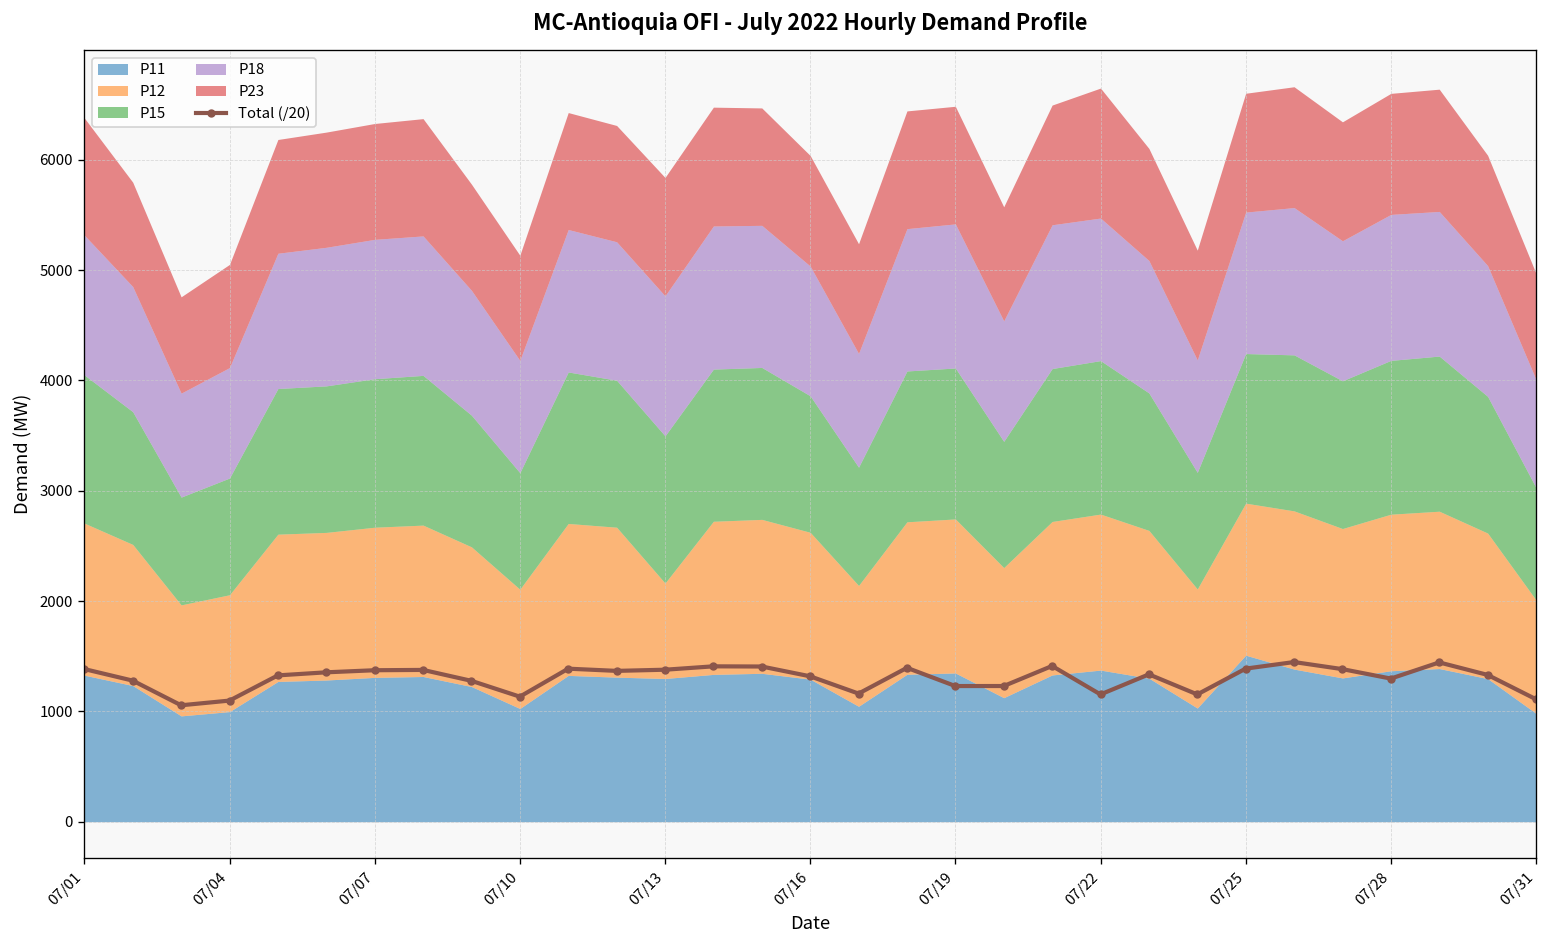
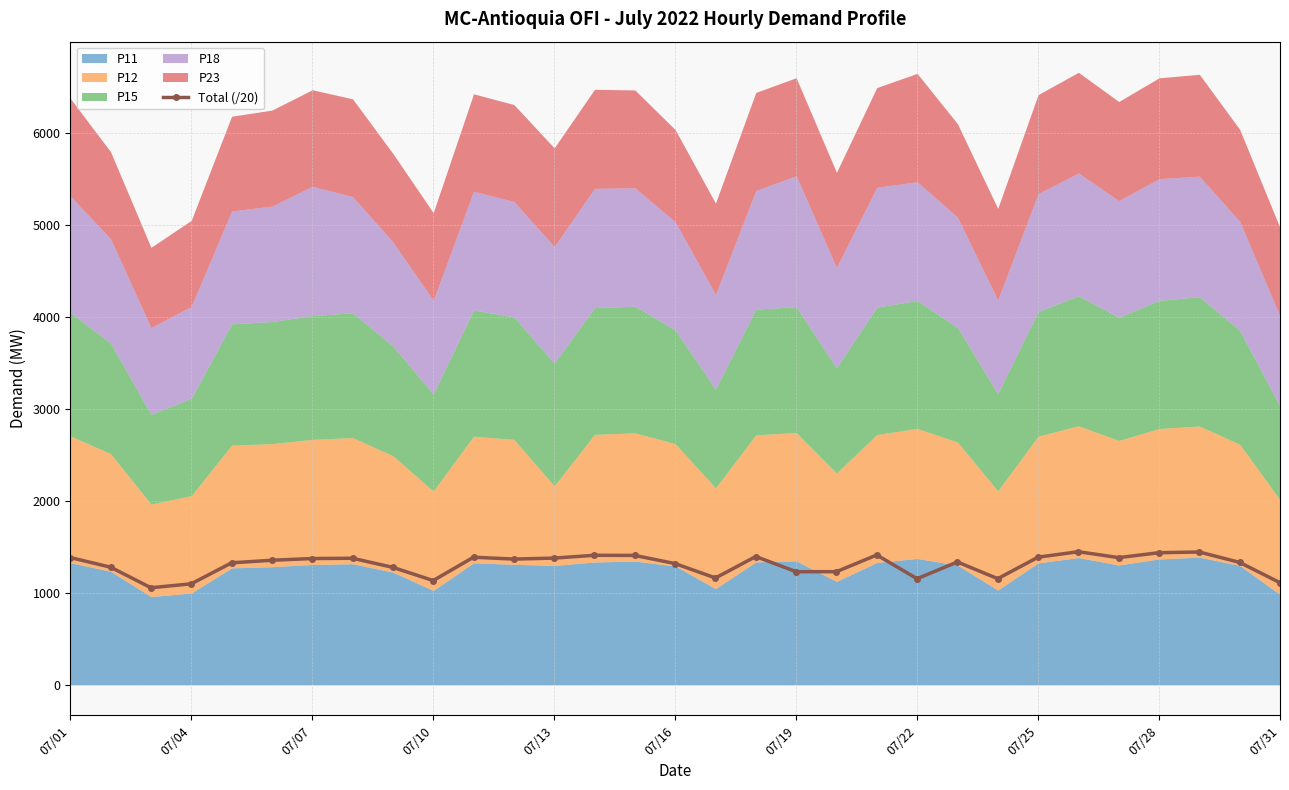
P18, 07/07: 1300 -> 1400
P18, 07/19: 1300 -> 1400
P11, 07/25: 1500 -> 1300
Total (/20), 07/28: 1300 -> 1400
